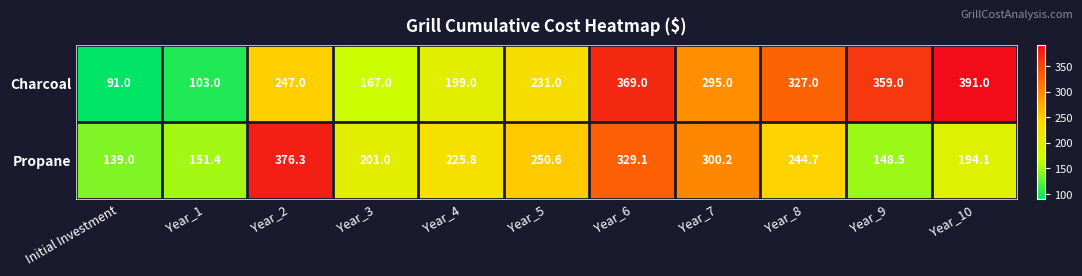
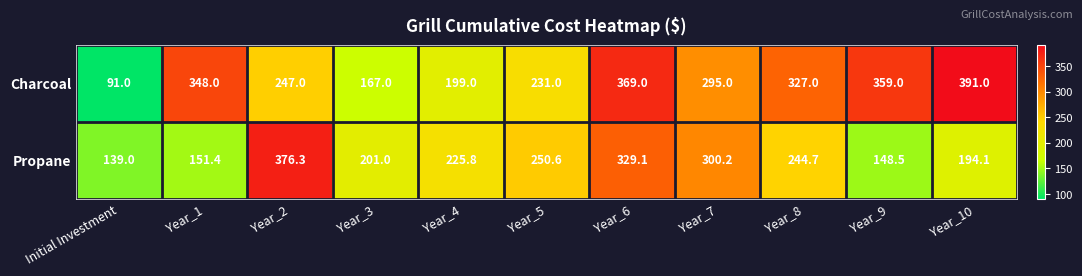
Charcoal, Year_1: 103.0 -> 348.0
